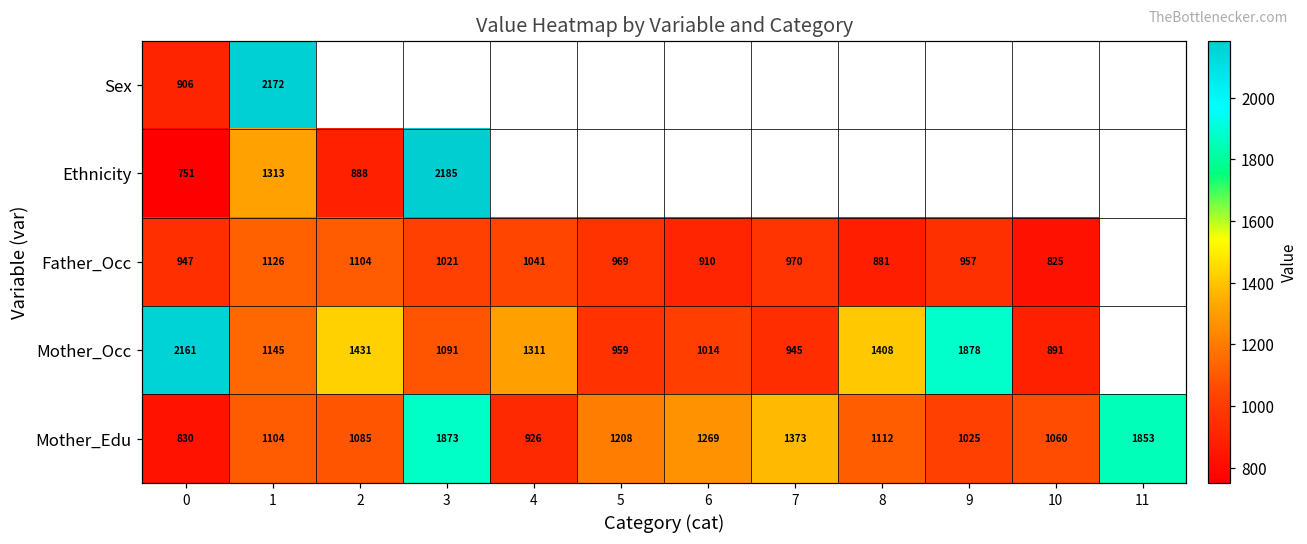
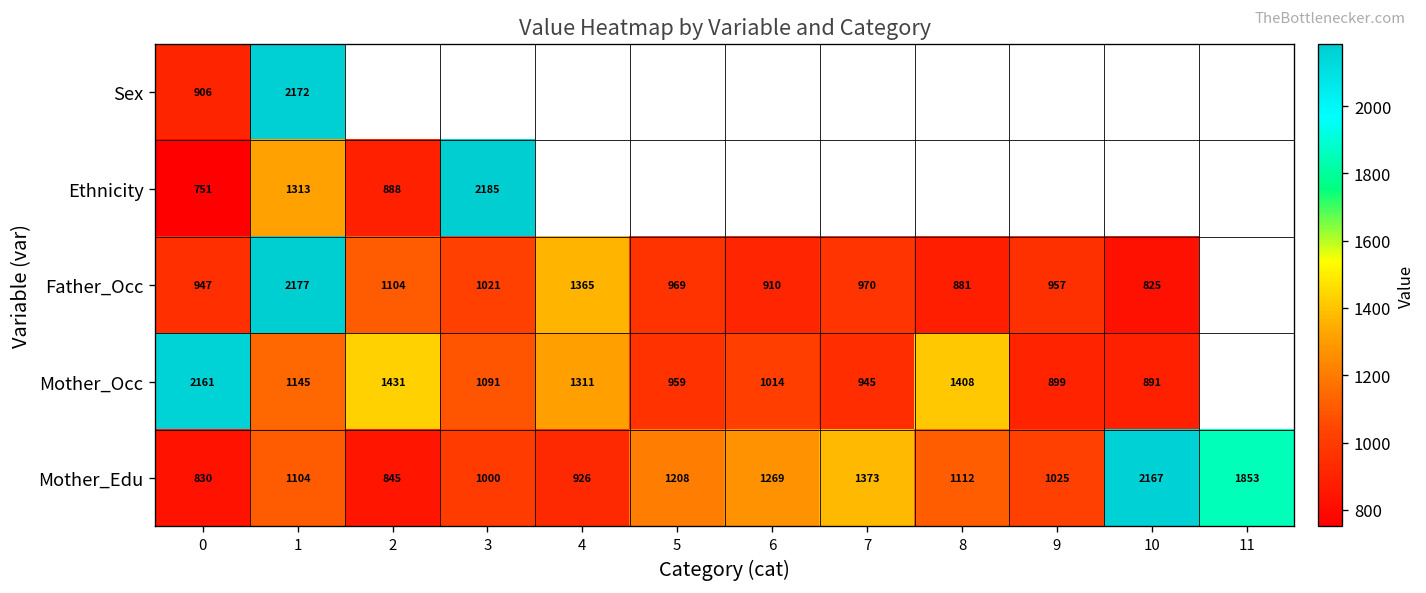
Father_Occ, 1: 1126 -> 2177
Father_Occ, 4: 1041 -> 1365
Mother_Occ, 9: 1878 -> 899
Mother_Edu, 2: 1085 -> 845
Mother_Edu, 3: 1873 -> 1000
Mother_Edu, 10: 1060 -> 2167
